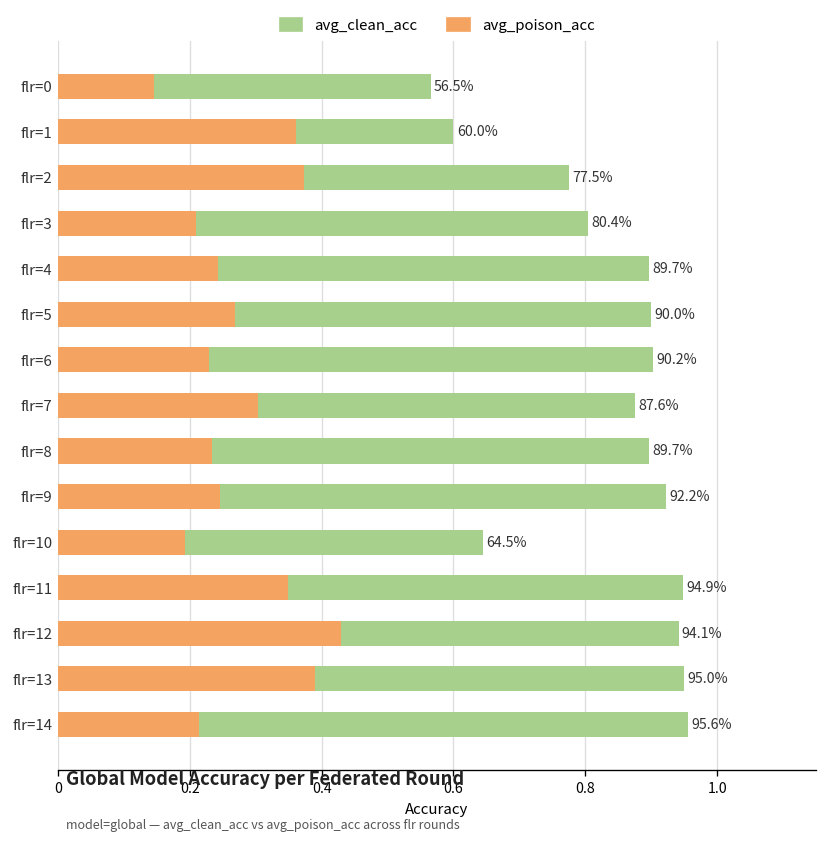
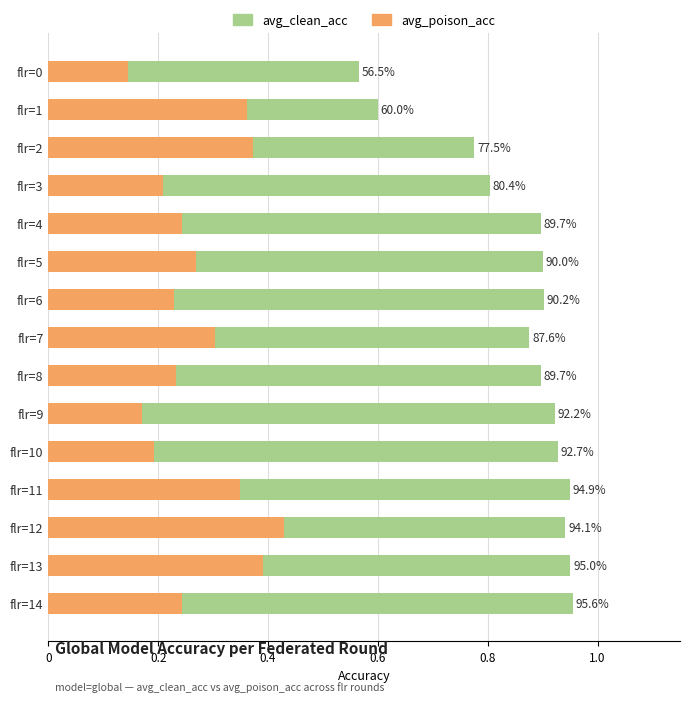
avg_poison_acc, flr=9: 0.25 -> 0.17
avg_clean_acc, flr=10: 64.5% -> 92.7%
avg_poison_acc, flr=14: 0.21 -> 0.24
